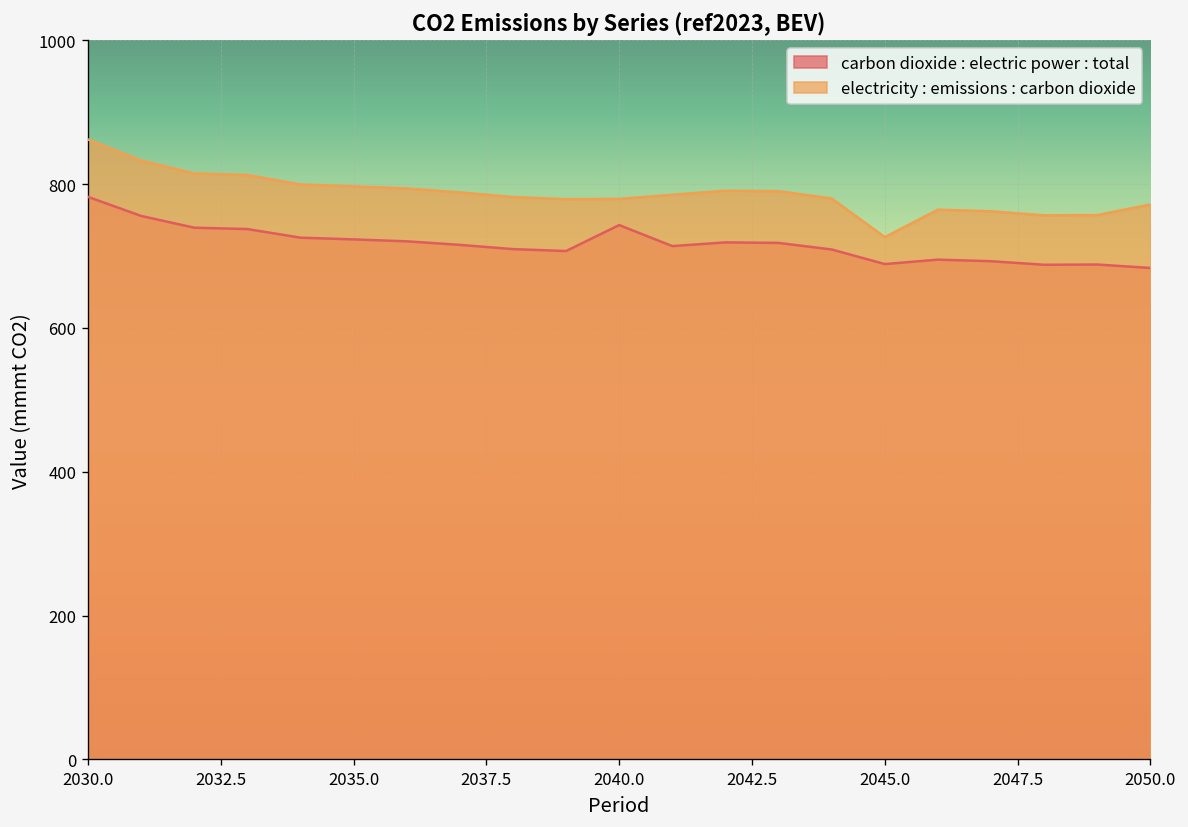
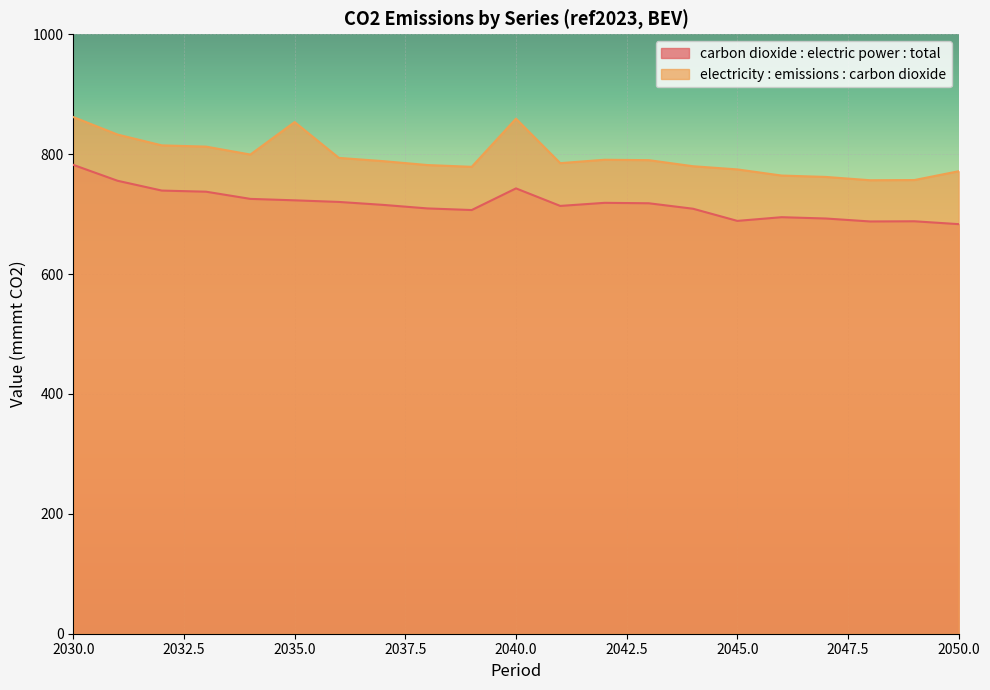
electricity : emissions : carbon dioxide, 2035.0: 800 -> 850
electricity : emissions : carbon dioxide, 2040.0: 780 -> 860
electricity : emissions : carbon dioxide, 2045.0: 730 -> 770
